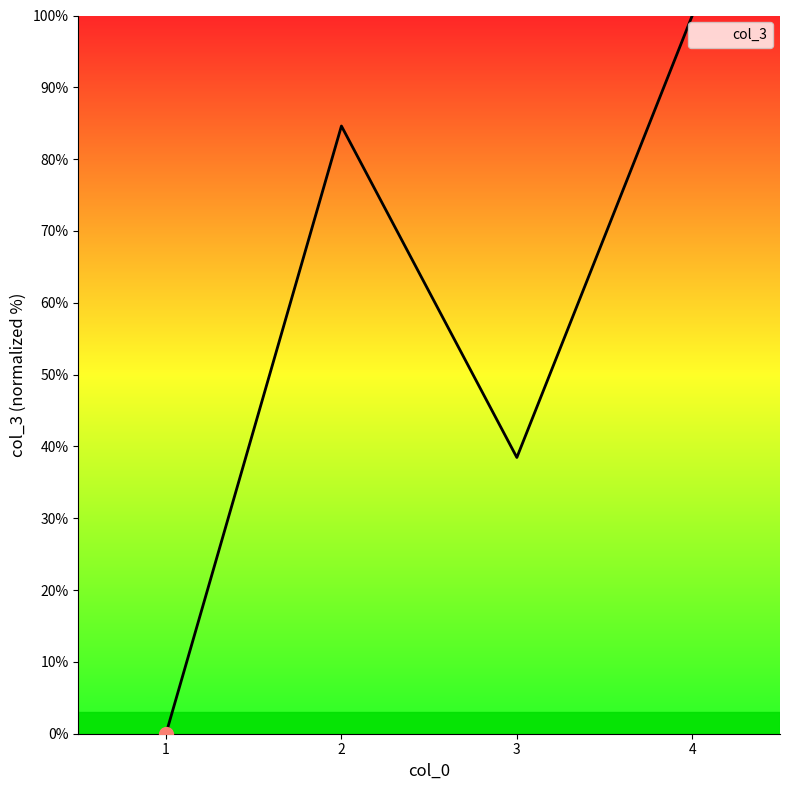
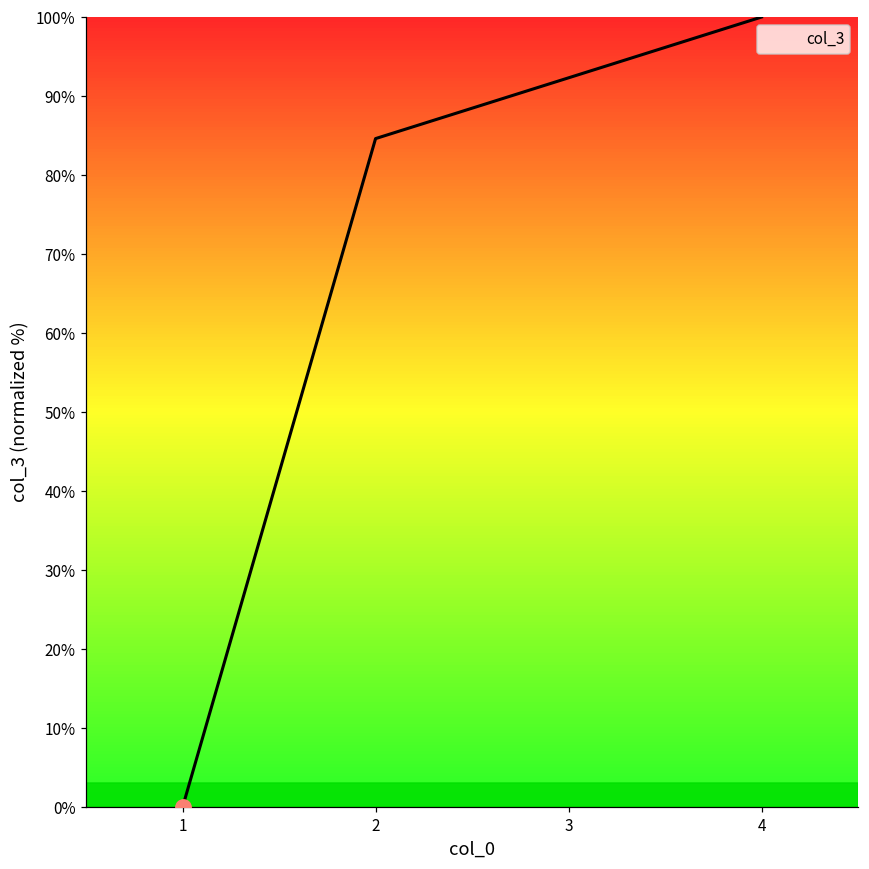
col_3, 3: 38% -> 92%
